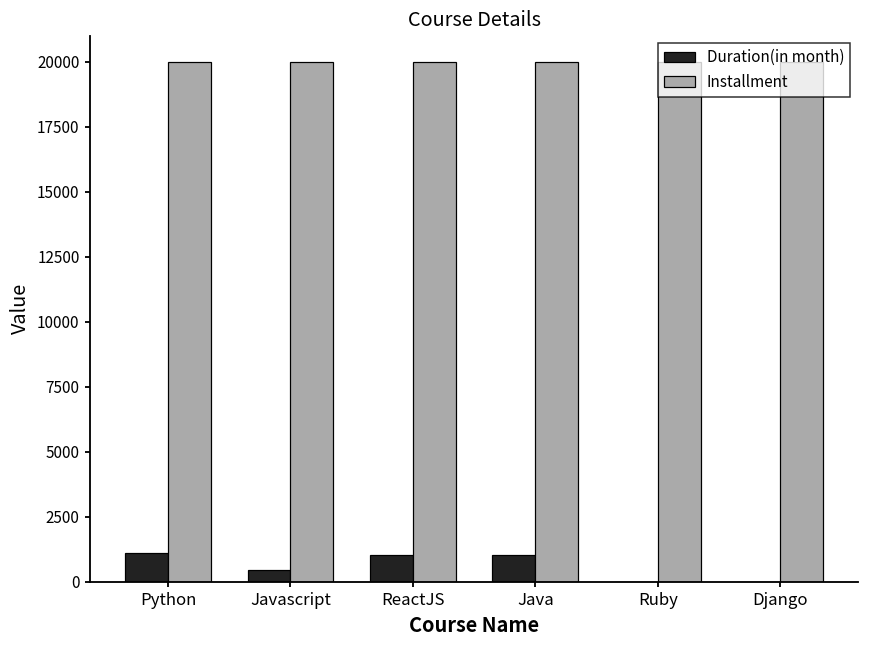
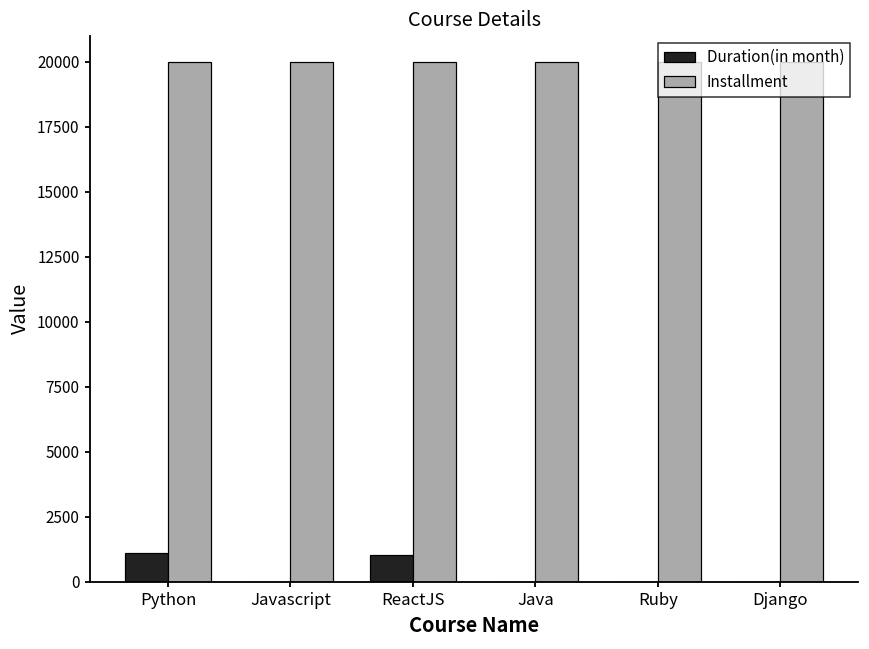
Duration(in month), Javascript: 500 -> 0
Duration(in month), Java: 1000 -> 0
